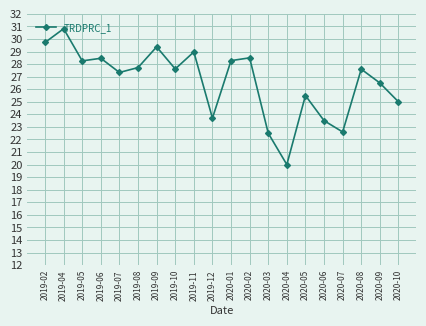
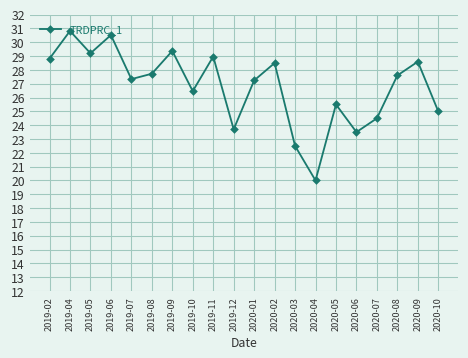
2019-02: 29.7 -> 28.8
2019-05: 28.3 -> 29.2
2019-06: 28.5 -> 30.5
2019-10: 27.6 -> 26.5
2020-01: 28.3 -> 27.2
2020-07: 22.6 -> 24.5
2020-09: 26.5 -> 28.6
